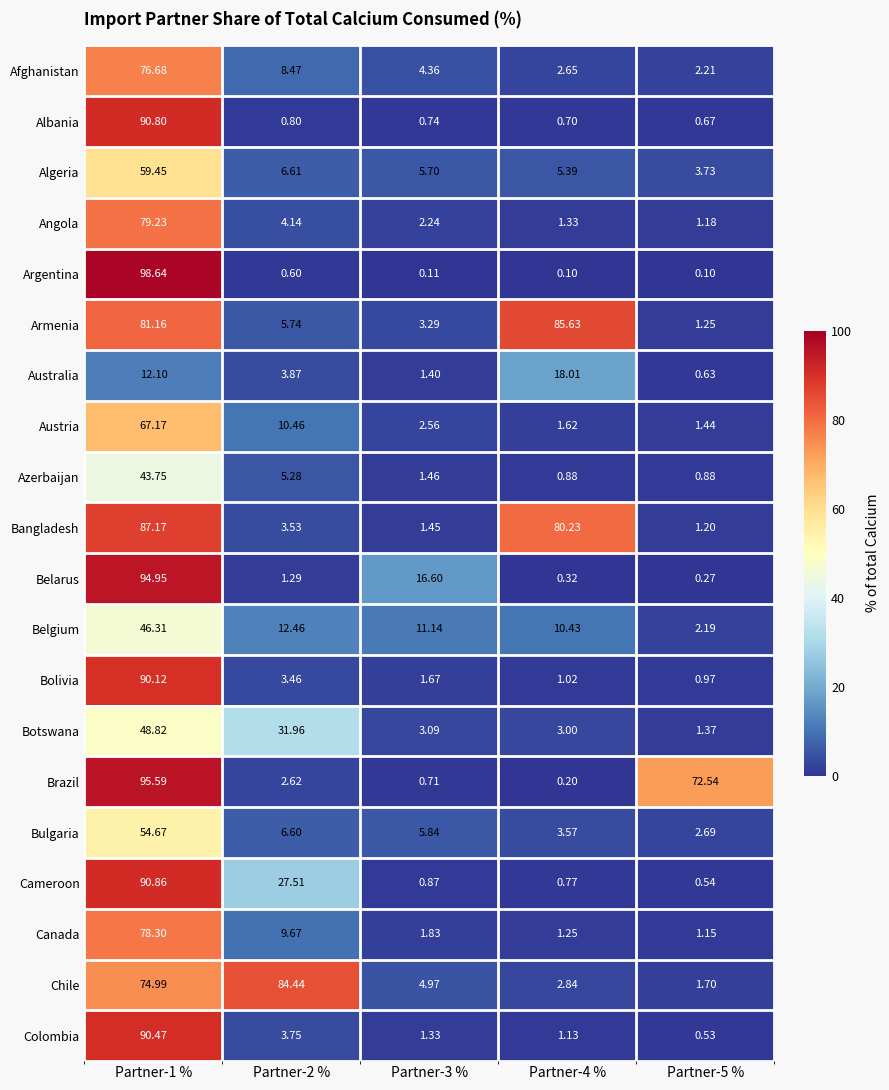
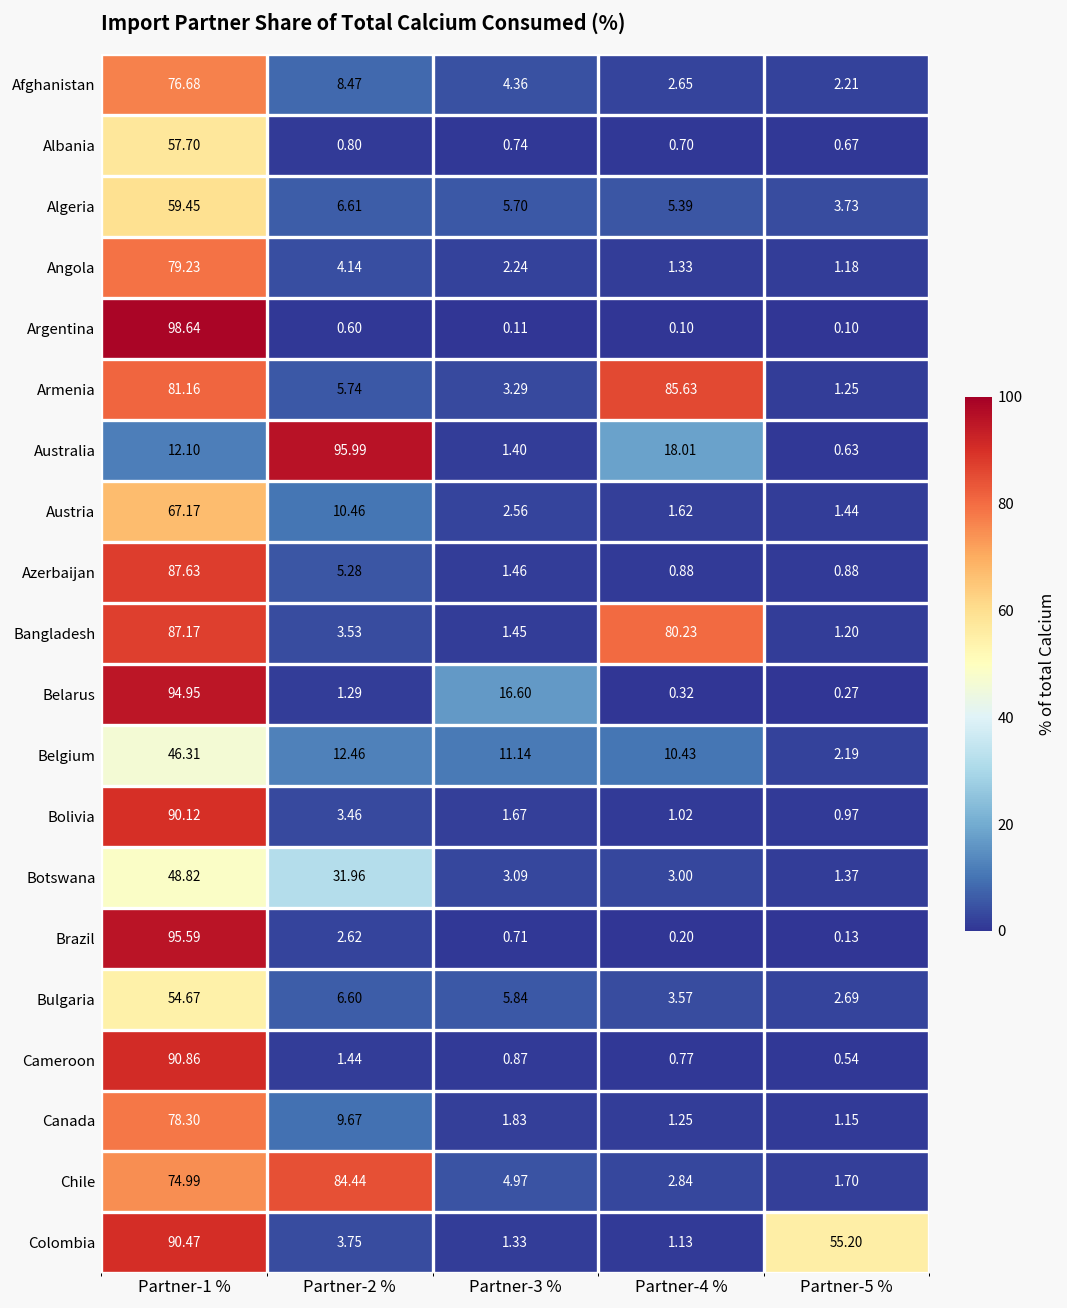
Albania, Partner-1 %: 90.80 -> 57.70
Australia, Partner-2 %: 3.87 -> 95.99
Azerbaijan, Partner-1 %: 43.75 -> 87.63
Brazil, Partner-5 %: 72.54 -> 0.13
Cameroon, Partner-2 %: 27.51 -> 1.44
Colombia, Partner-5 %: 0.53 -> 55.20
